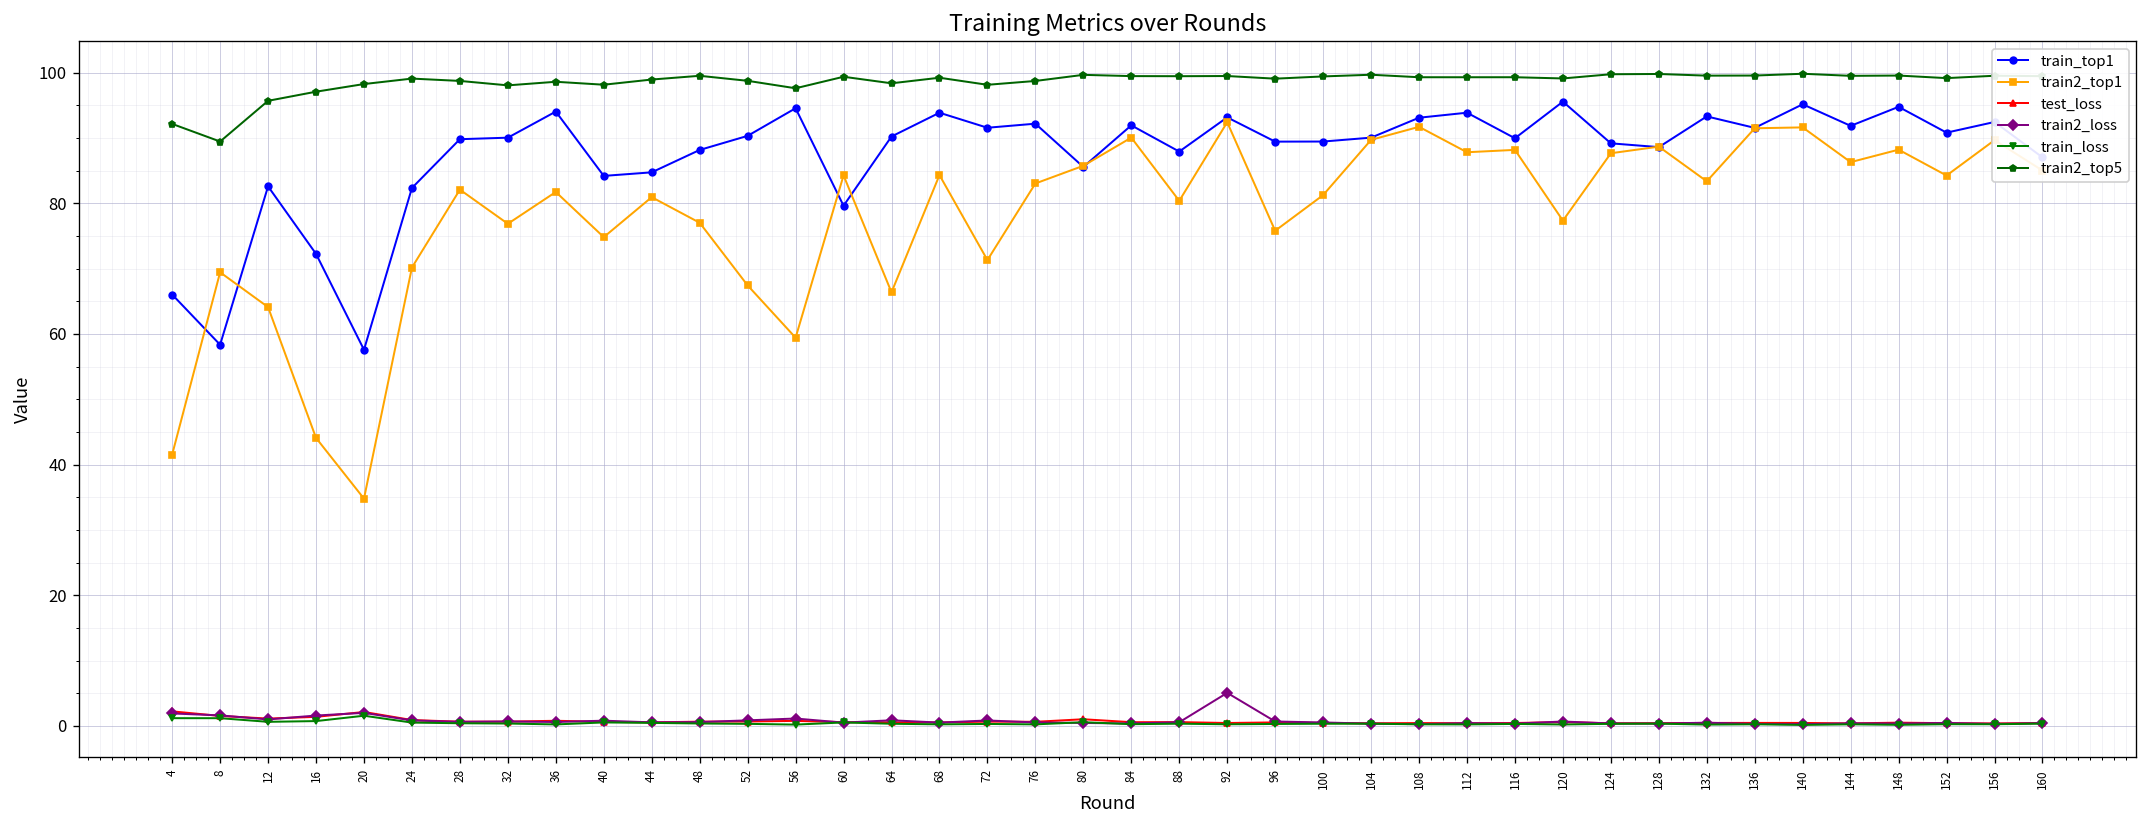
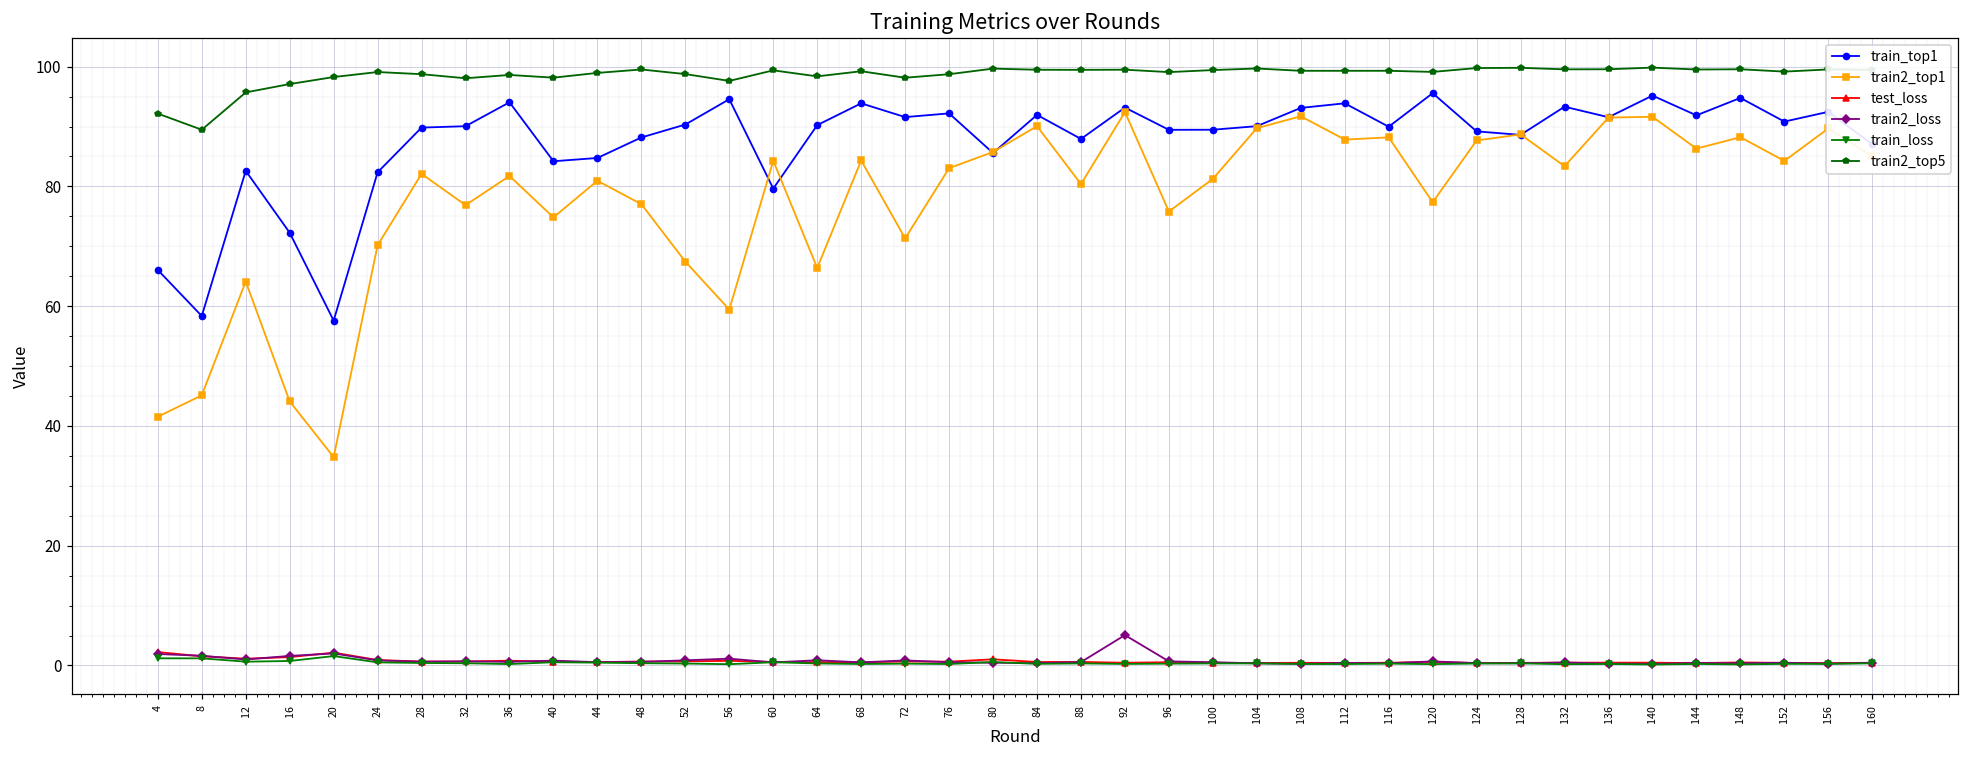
train2_top1, 8: 69 -> 45
